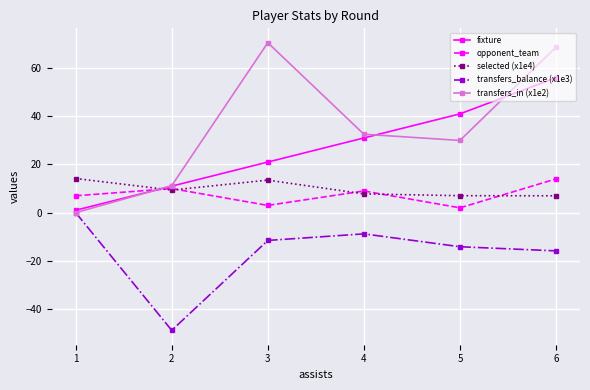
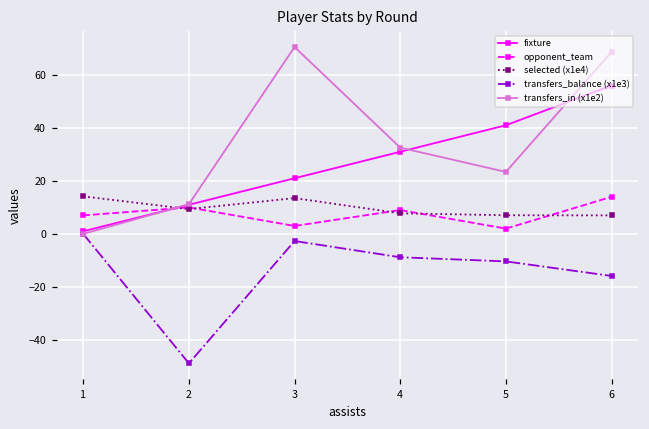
transfers_balance (x1e3), 3: -12 -> -3
transfers_balance (x1e3), 5: -14 -> -10
transfers_in (x1e2), 5: 30 -> 23
